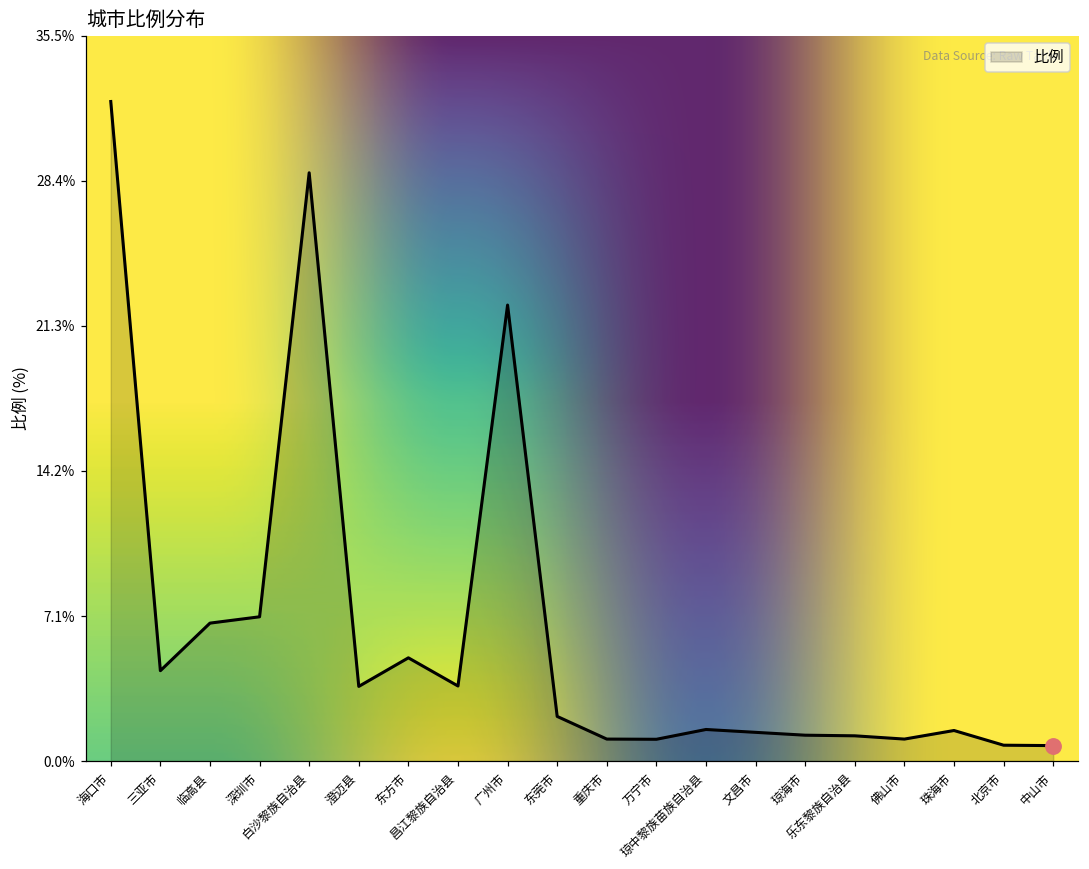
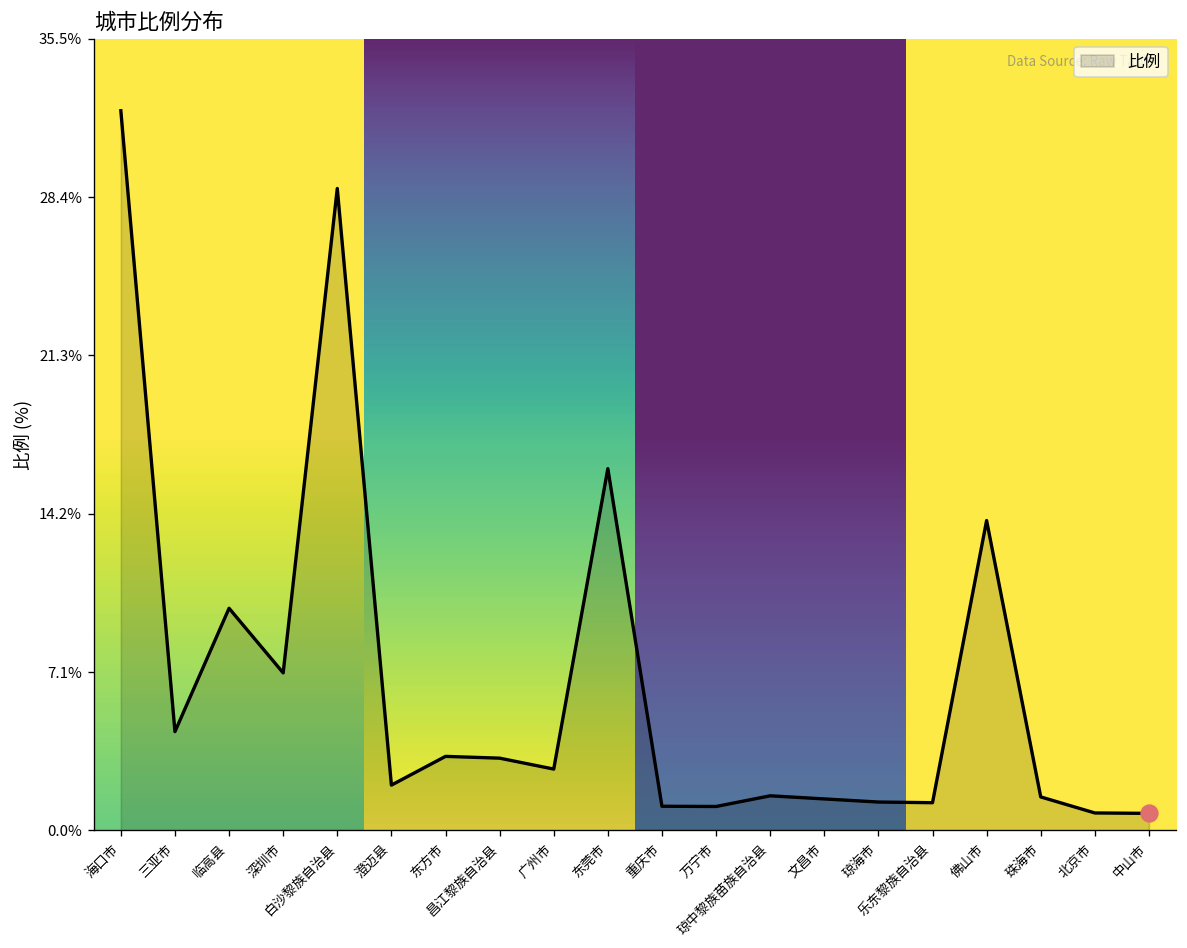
比例, 临高县: 6.8% -> 10.0%
比例, 澄迈县: 3.7% -> 2.0%
比例, 东方市: 5.1% -> 3.3%
比例, 昌江黎族自治县: 3.7% -> 3.2%
比例, 广州市: 22.3% -> 2.8%
比例, 东莞市: 2.2% -> 16.2%
比例, 佛山市: 1.1% -> 13.9%
